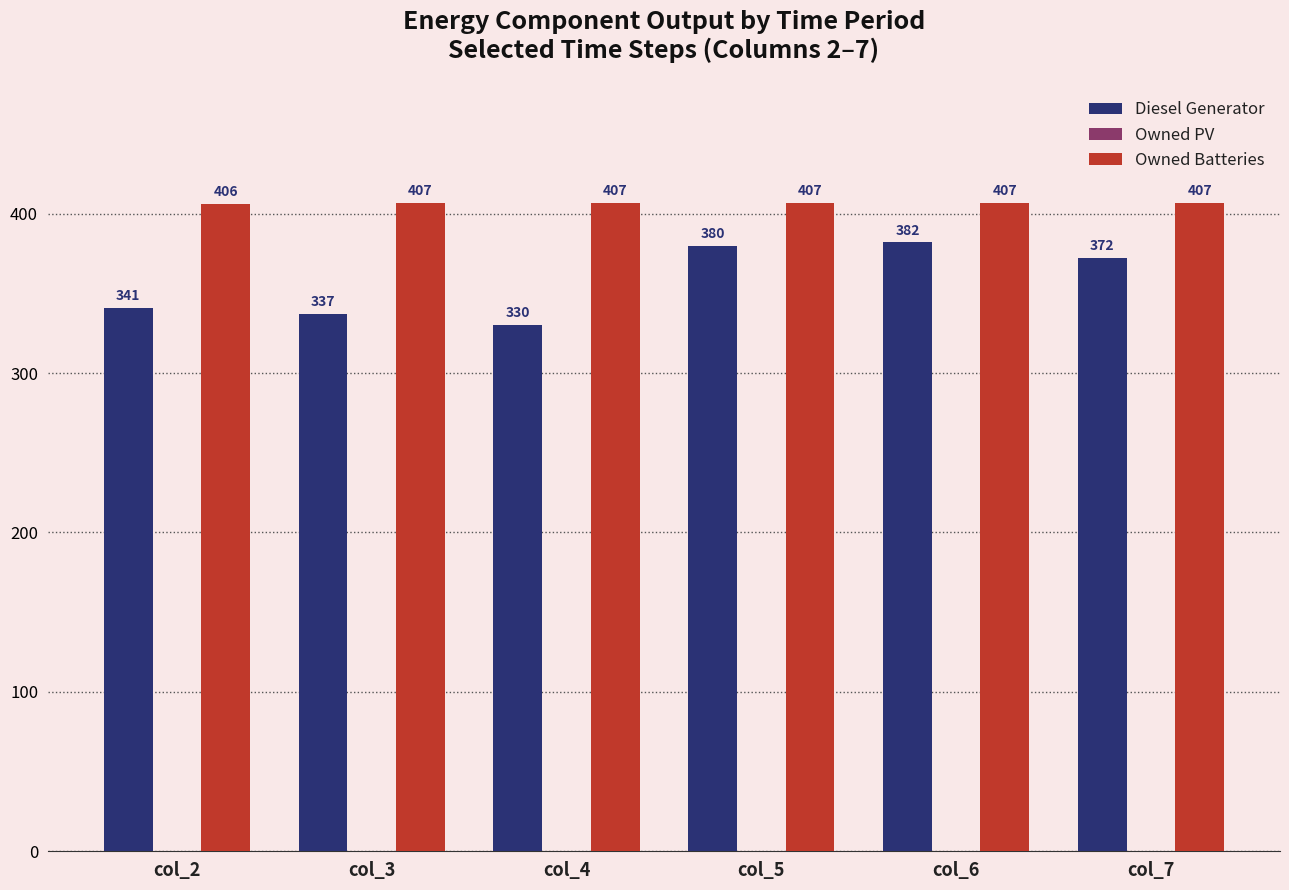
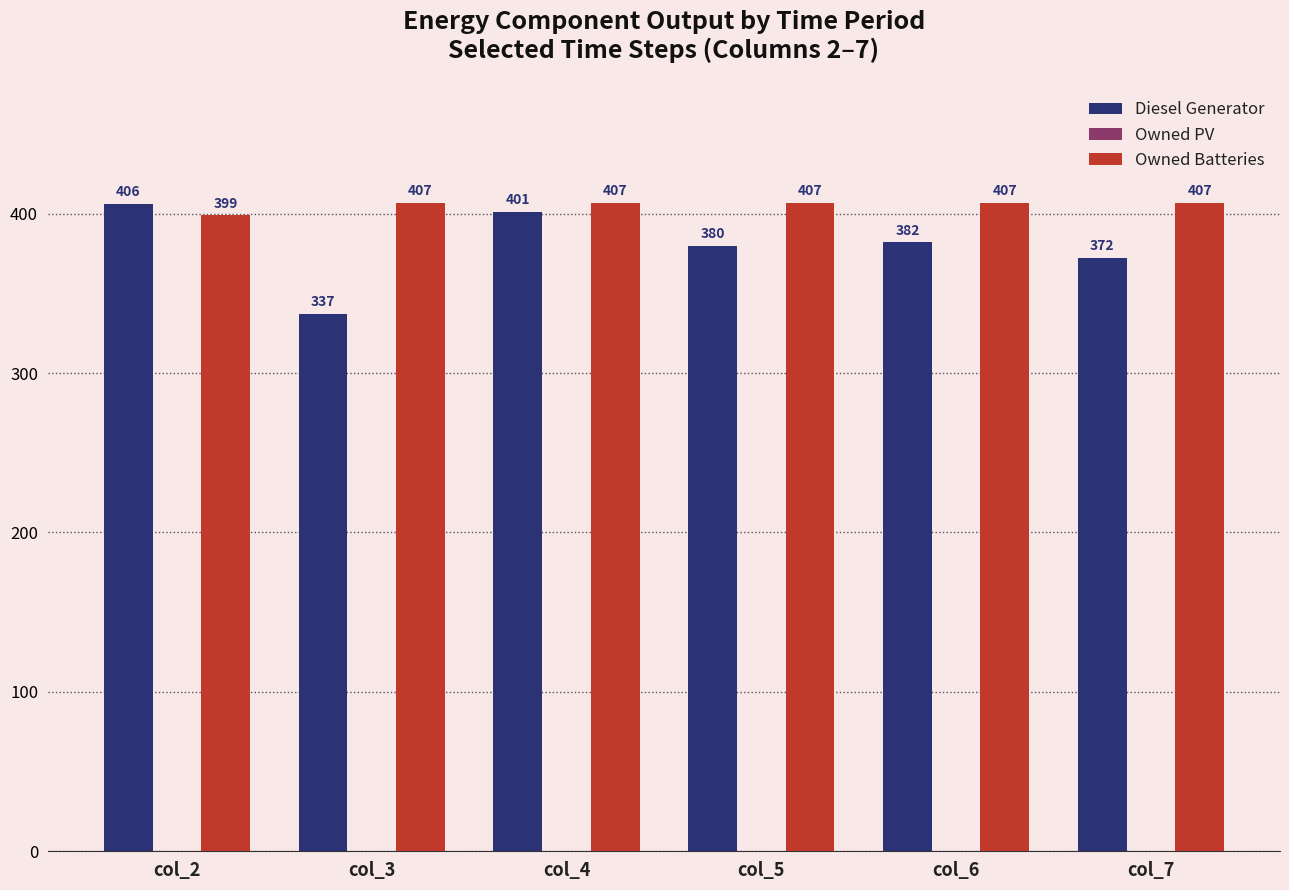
Diesel Generator, col_2: 341 -> 406
Owned Batteries, col_2: 406 -> 399
Diesel Generator, col_4: 330 -> 401
